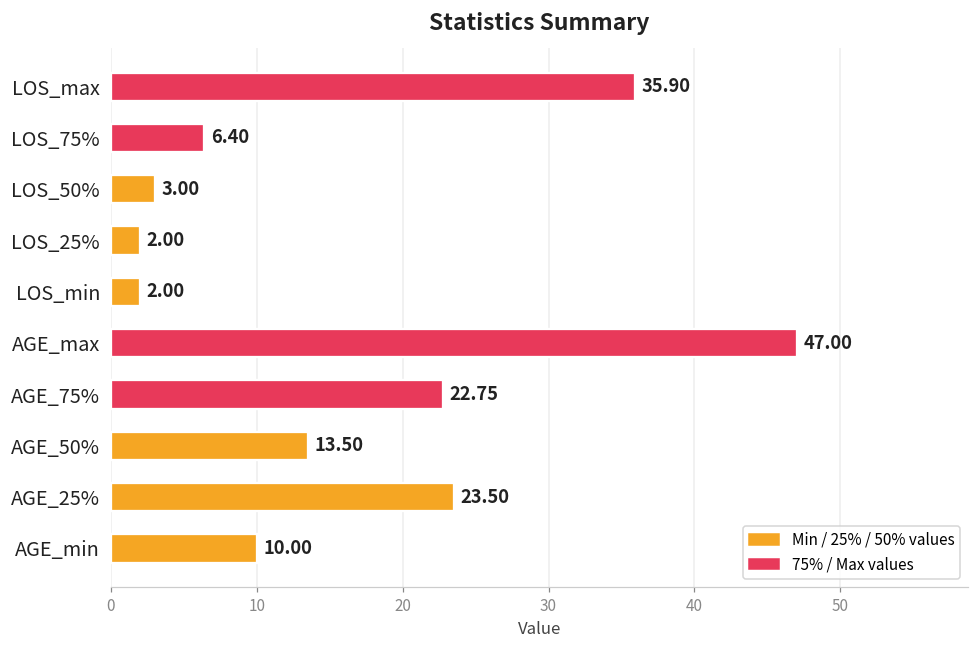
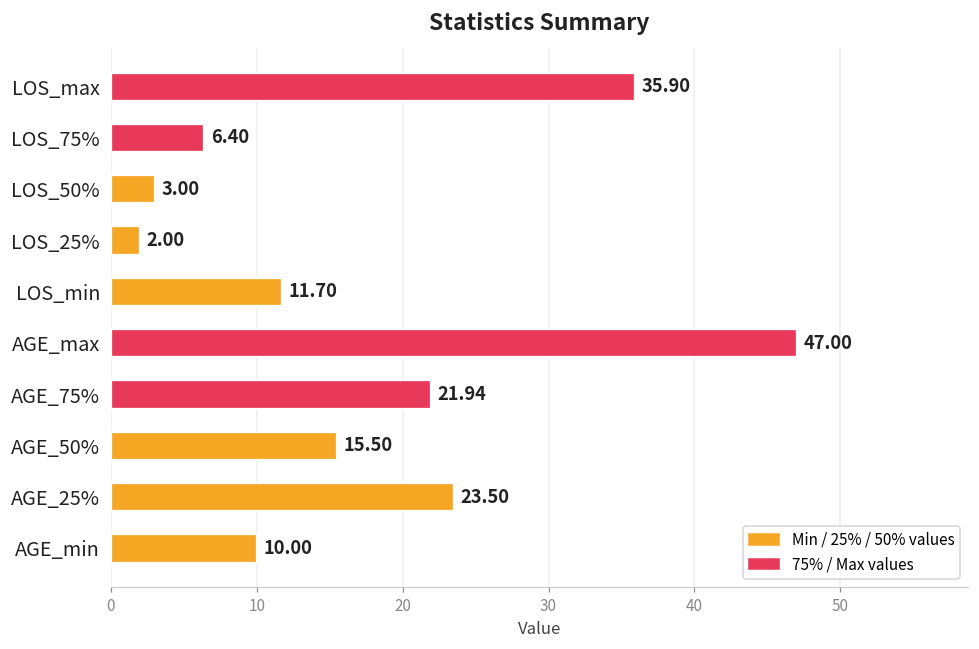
LOS_min: 2.00 -> 11.70
AGE_75%: 22.75 -> 21.94
AGE_50%: 13.50 -> 15.50
